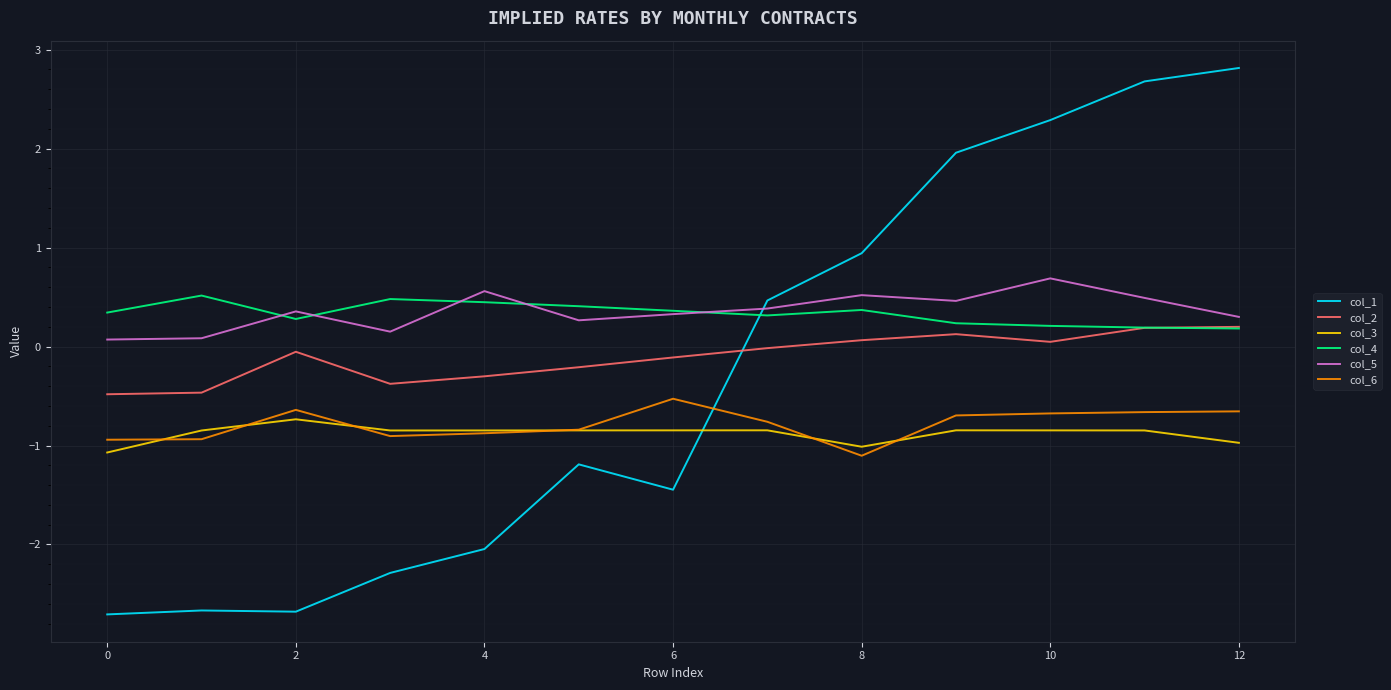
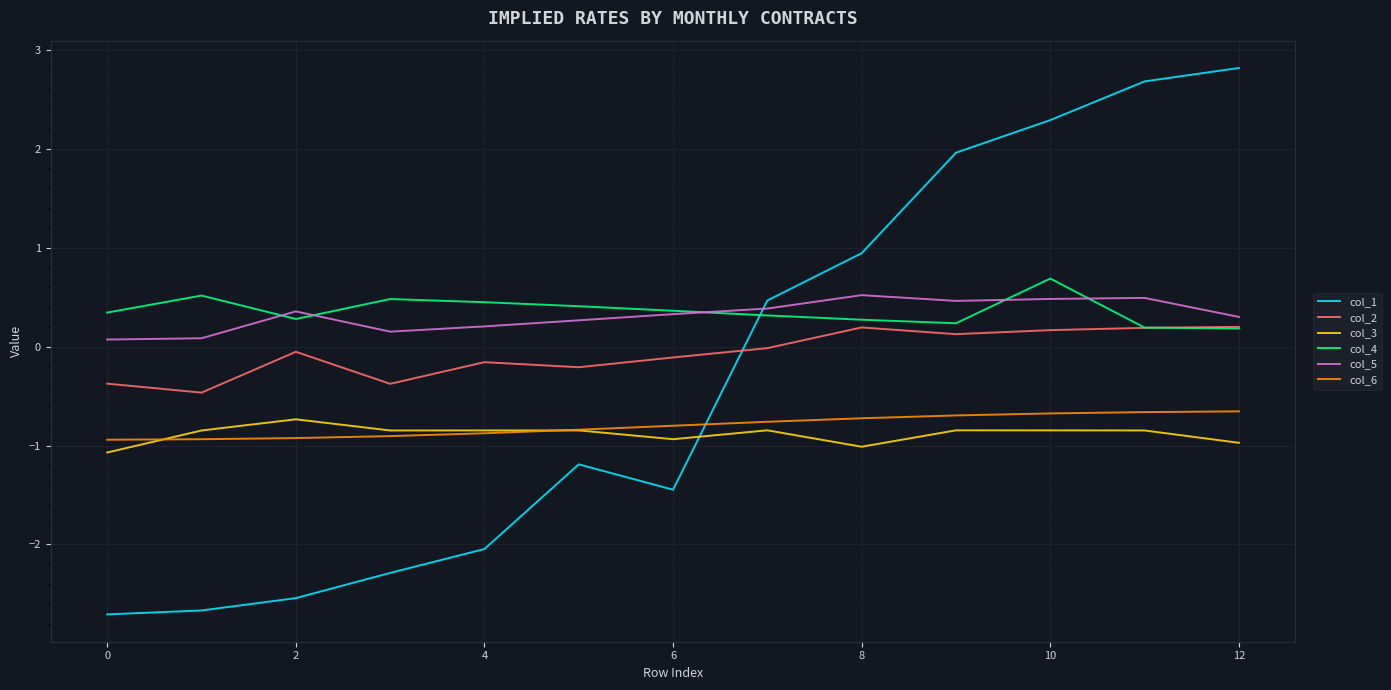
col_2, 0: -0.5 -> -0.4
col_1, 2: -2.7 -> -2.5
col_6, 2: -0.6 -> -0.9
col_2, 4: -0.3 -> -0.2
col_5, 4: 0.6 -> 0.2
col_3, 6: -0.8 -> -0.9
col_6, 6: -0.5 -> -0.8
col_2, 8: 0.1 -> 0.2
col_4, 8: 0.4 -> 0.3
col_6, 8: -1.1 -> -0.7
col_2, 10: 0.0 -> 0.2
col_4, 10: 0.2 -> 0.7
col_5, 10: 0.7 -> 0.5
